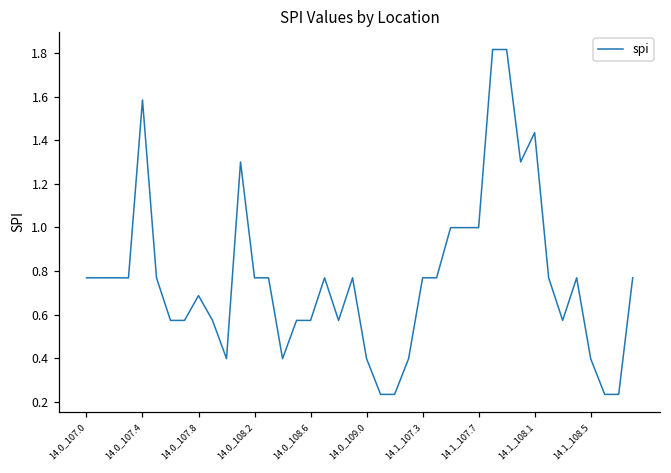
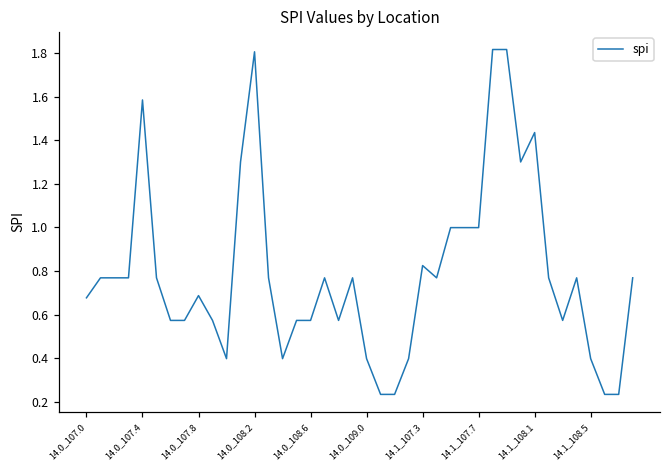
14.0_107.0: 0.77 -> 0.68
14.0_108.2: 0.77 -> 1.80
14.1_107.3: 0.77 -> 0.83
